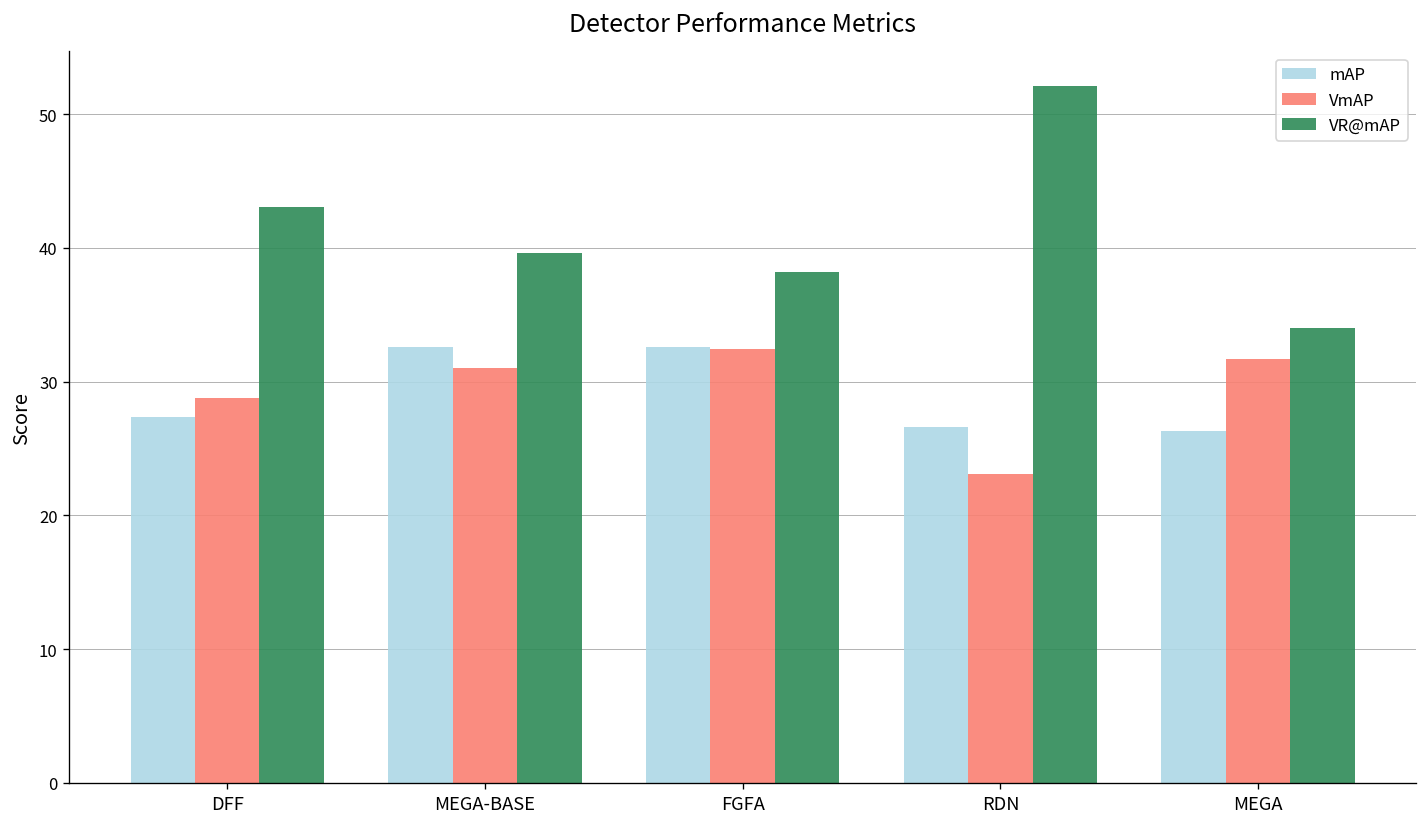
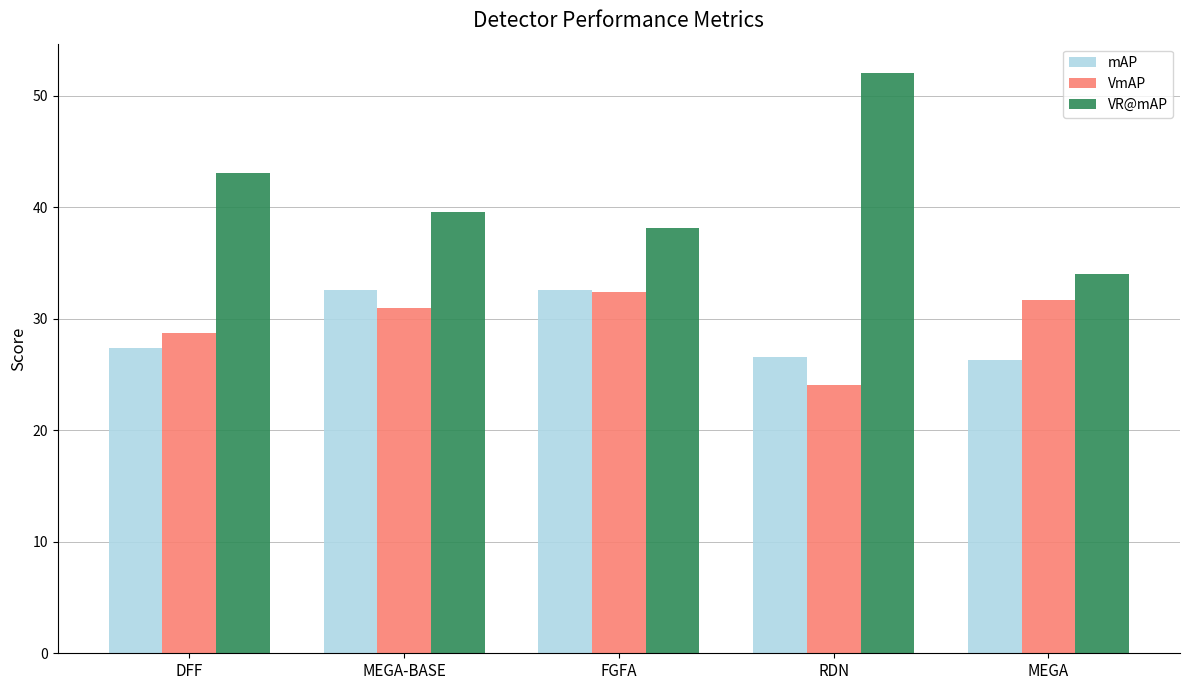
VmAP, RDN: 23.1 -> 24.1
